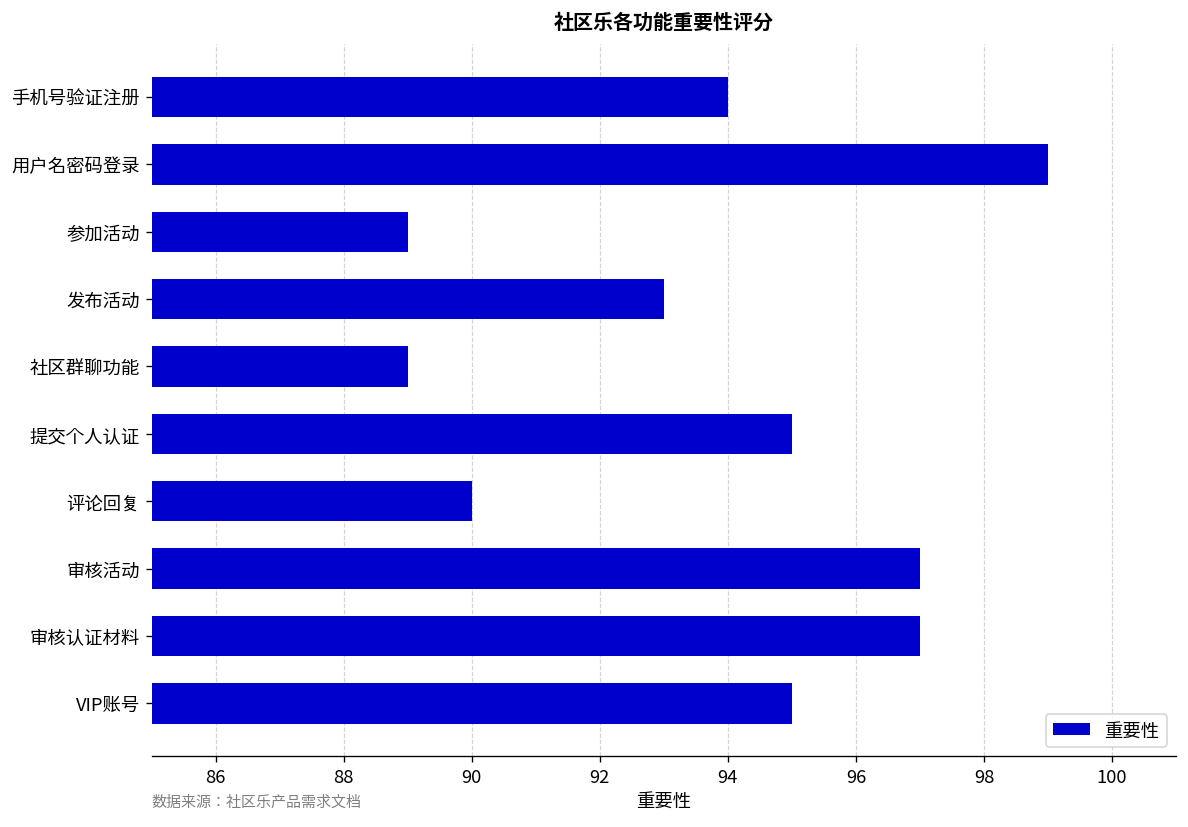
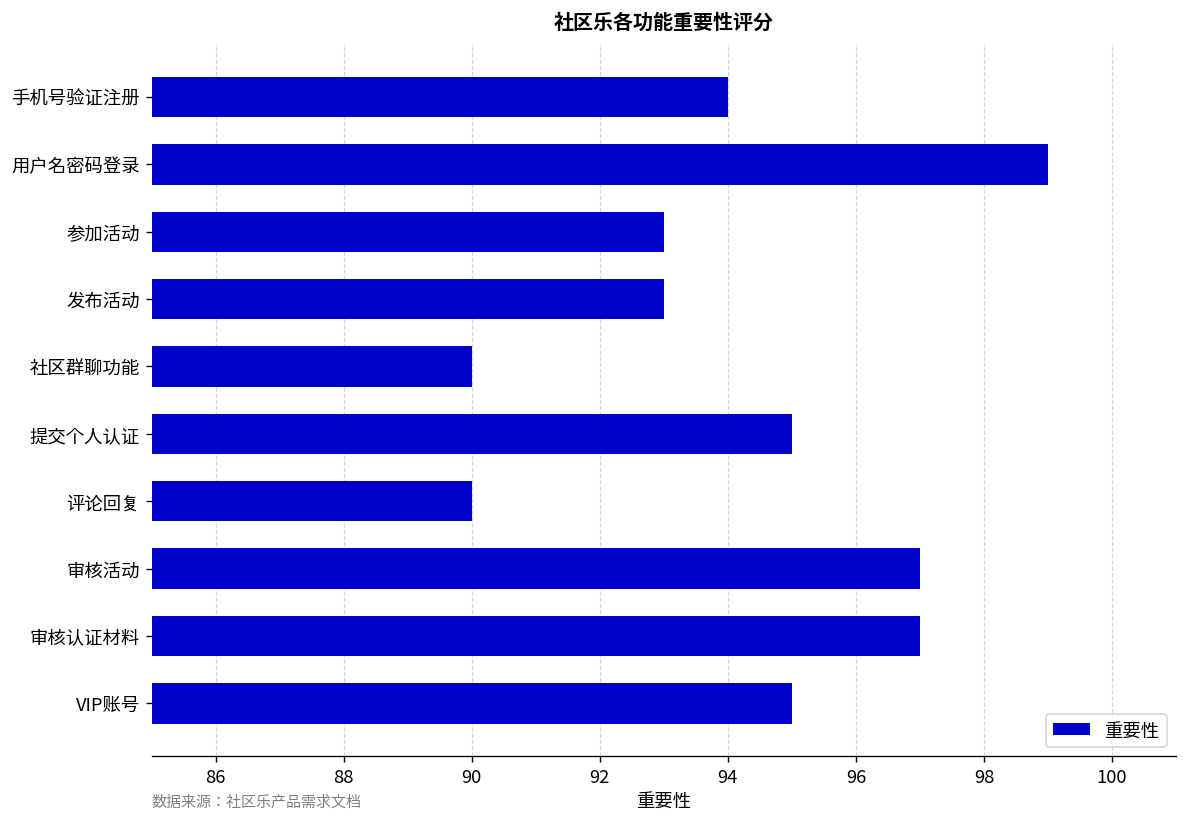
参加活动: 89 -> 93
社区群聊功能: 89 -> 90
